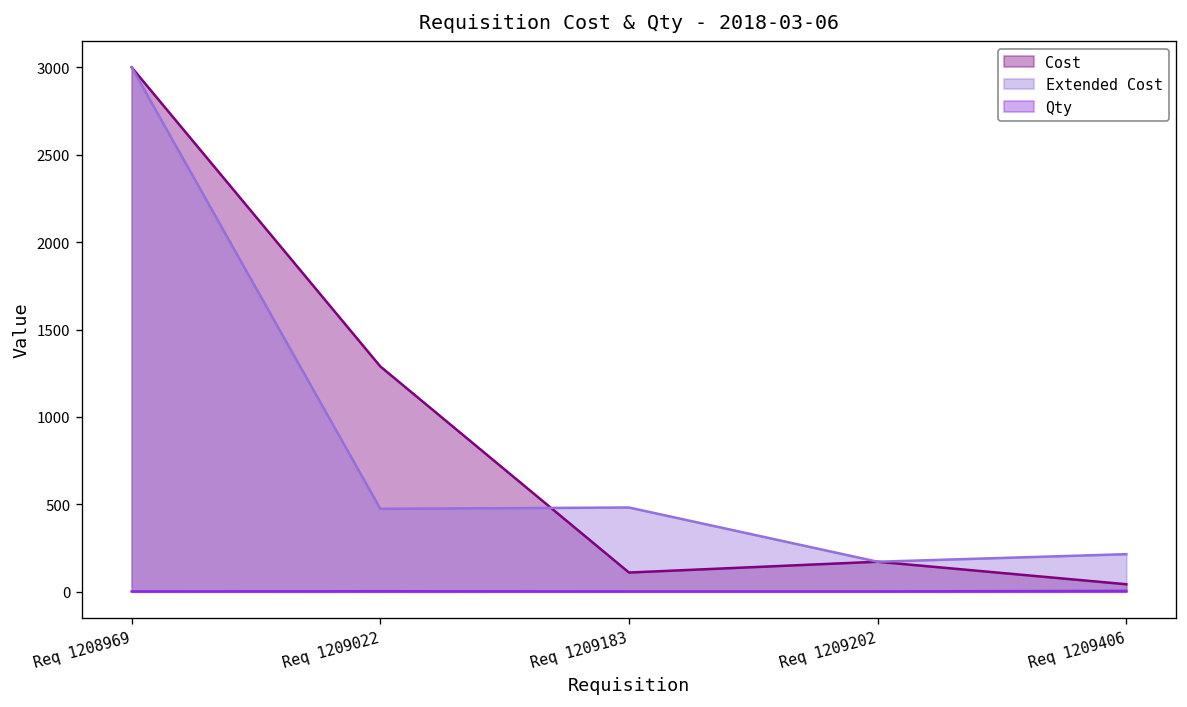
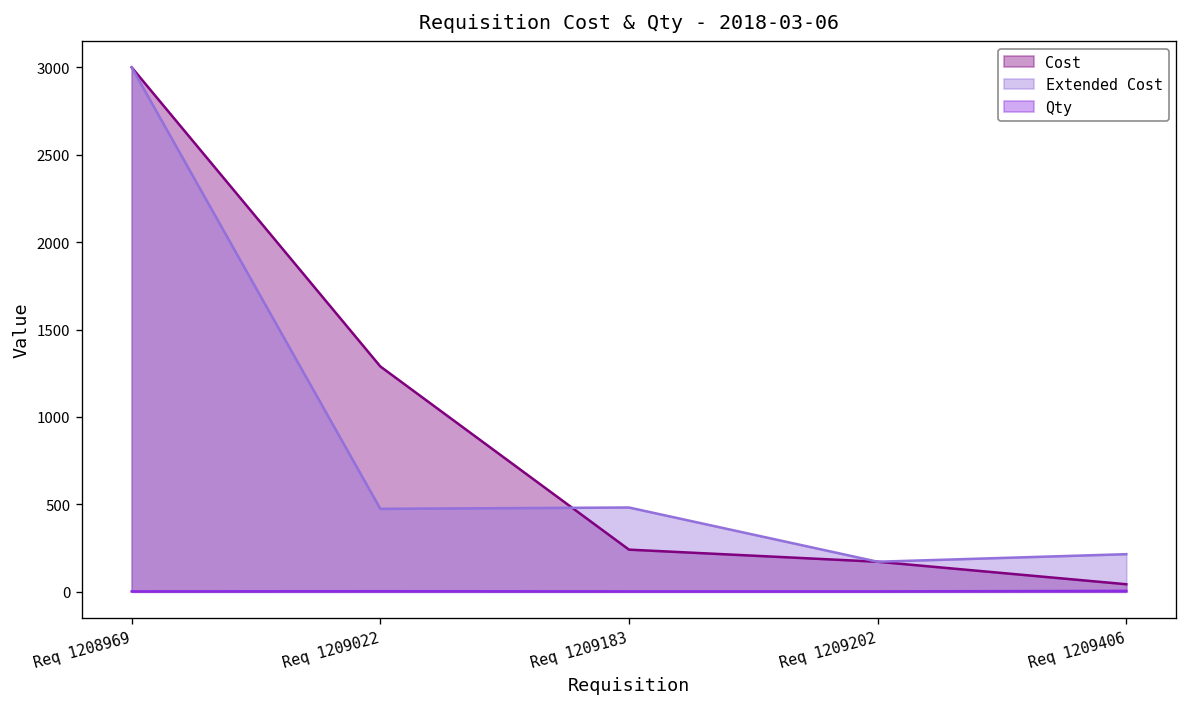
Cost, Req 1209183: 110 -> 240
